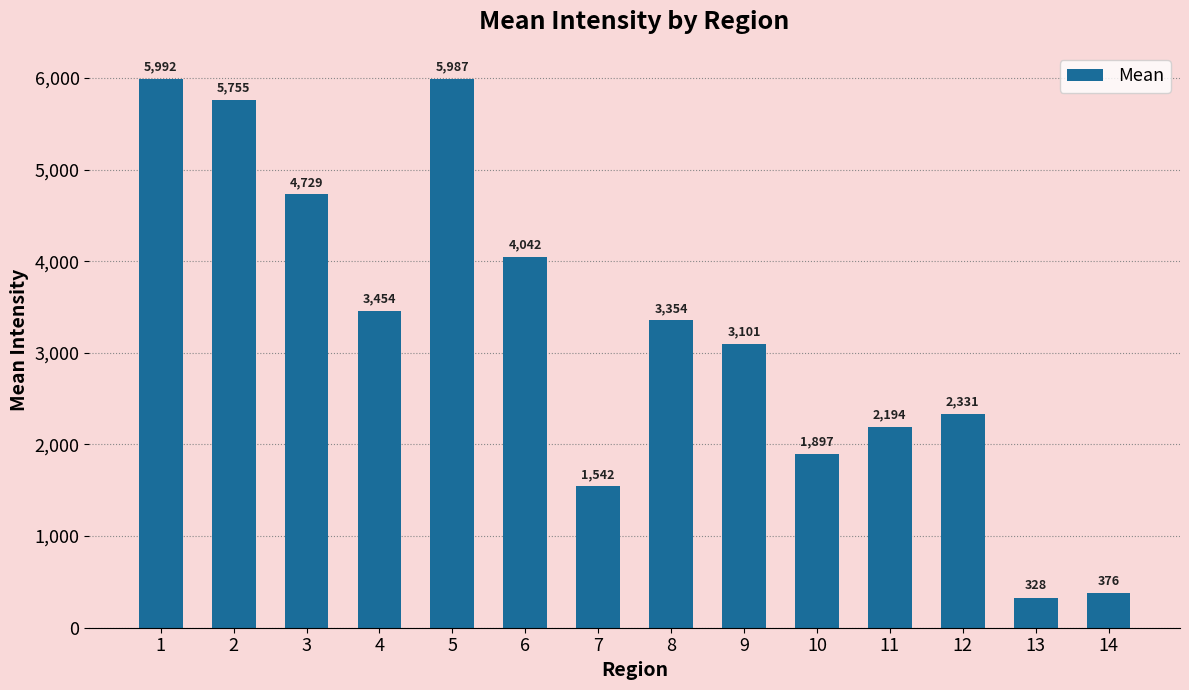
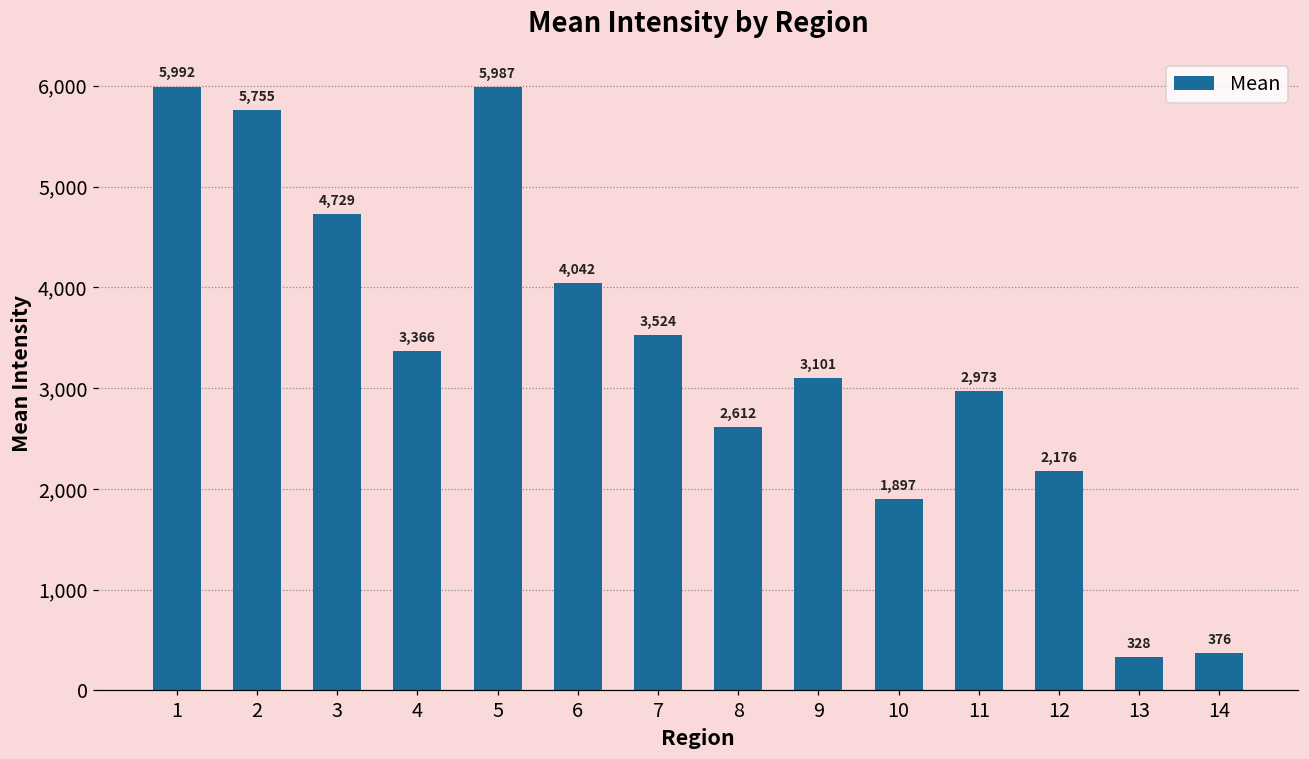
4: 3,454 -> 3,366
7: 1,542 -> 3,524
8: 3,354 -> 2,612
11: 2,194 -> 2,973
12: 2,331 -> 2,176
